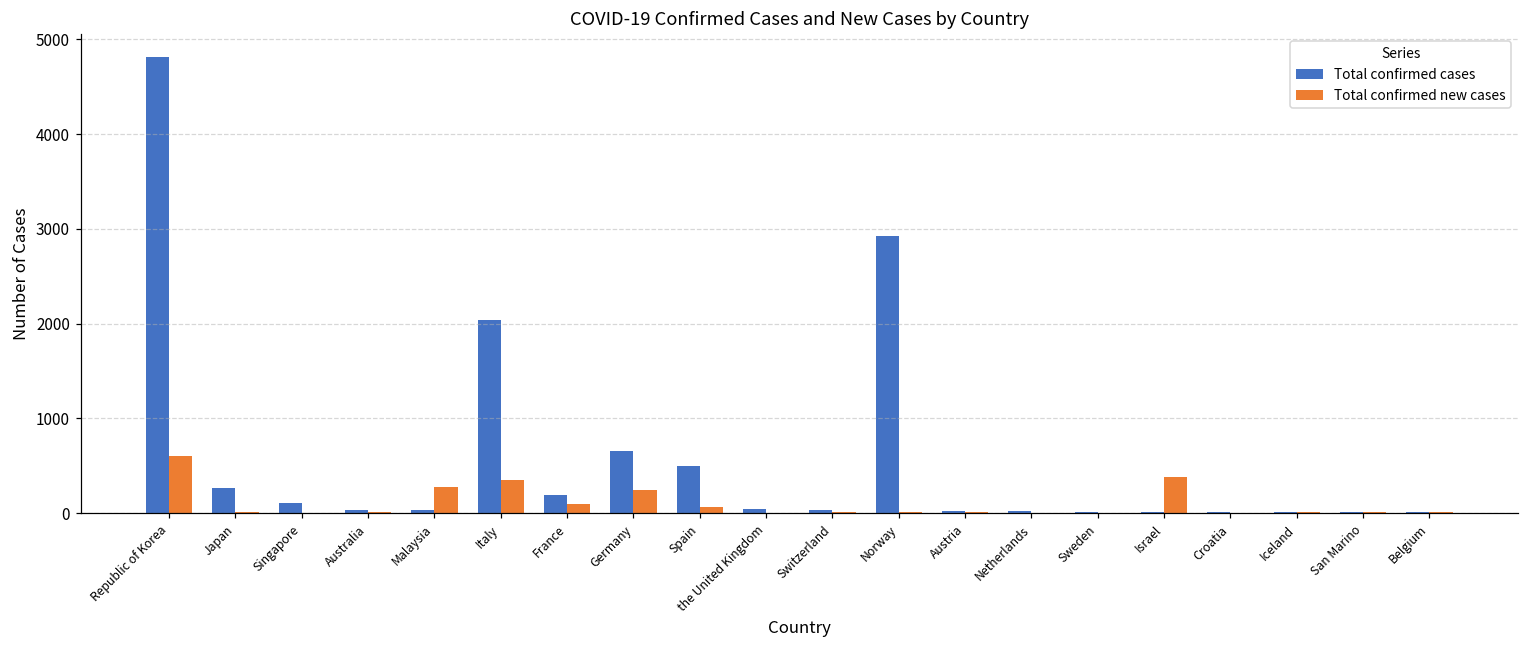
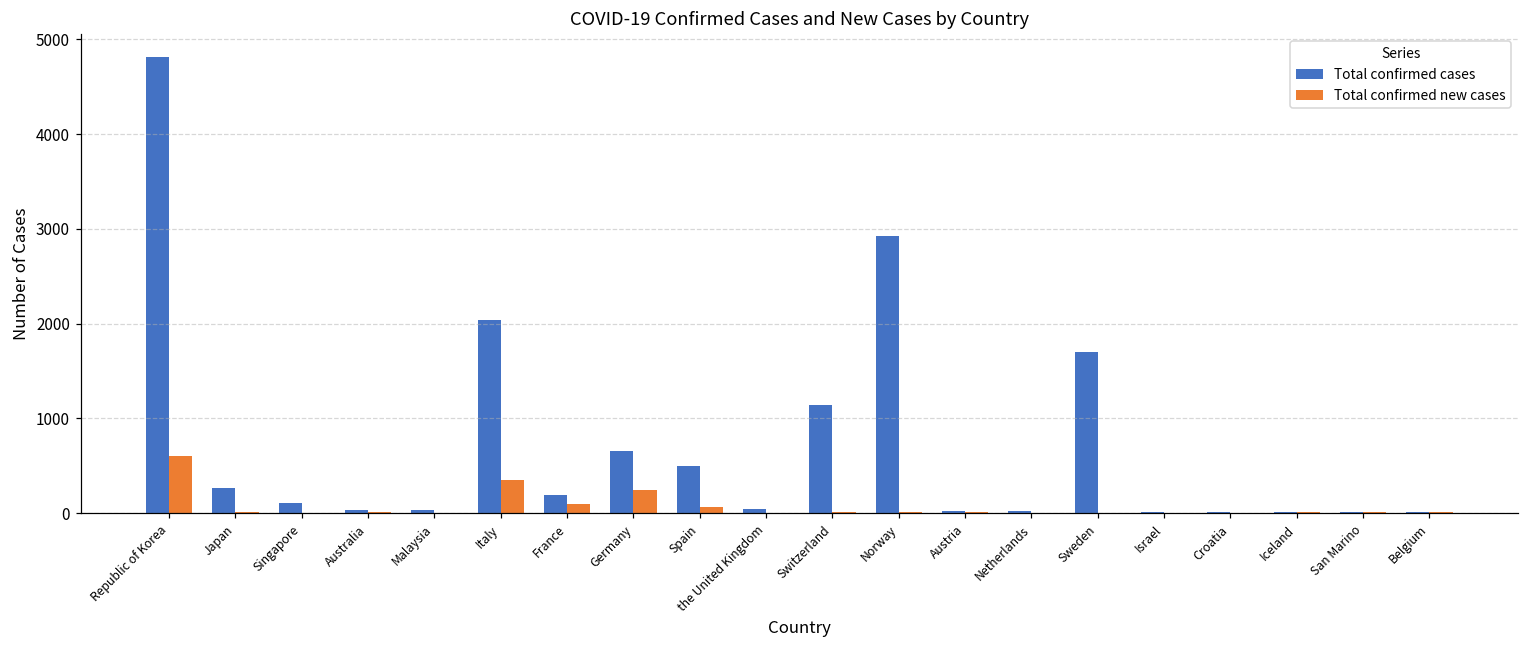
Total confirmed new cases, Malaysia: 300 -> 0
Total confirmed cases, Switzerland: 0 -> 1100
Total confirmed cases, Sweden: 0 -> 1700
Total confirmed new cases, Israel: 400 -> 0
